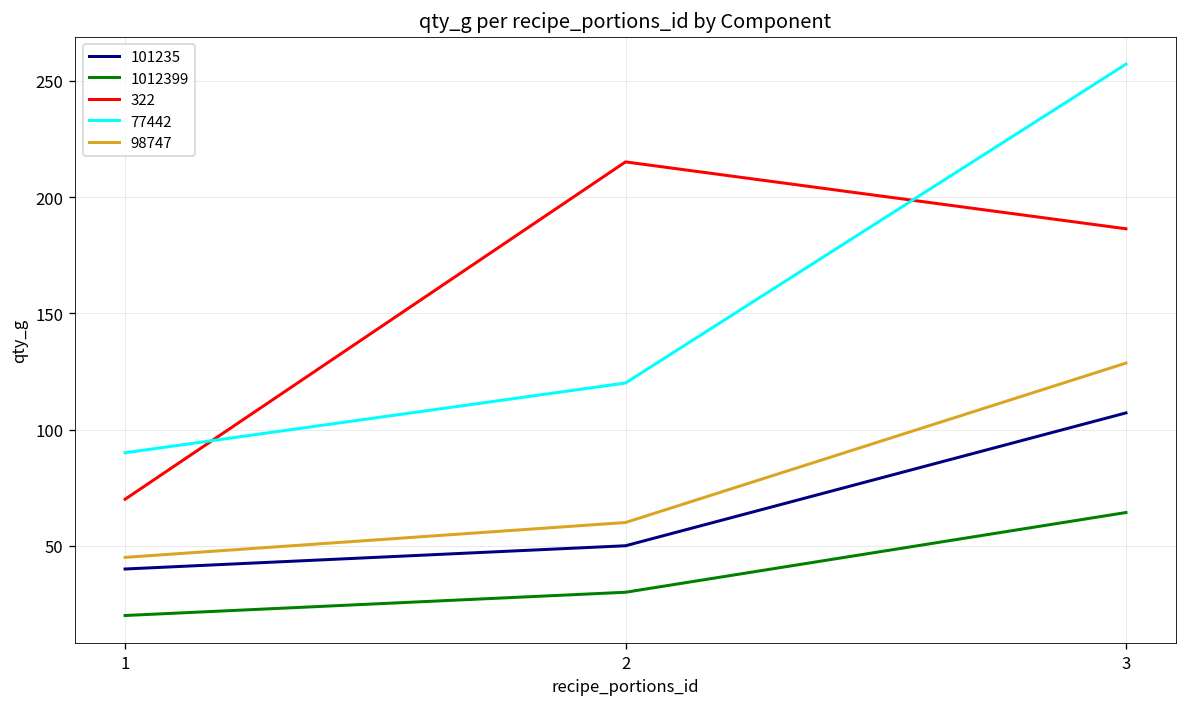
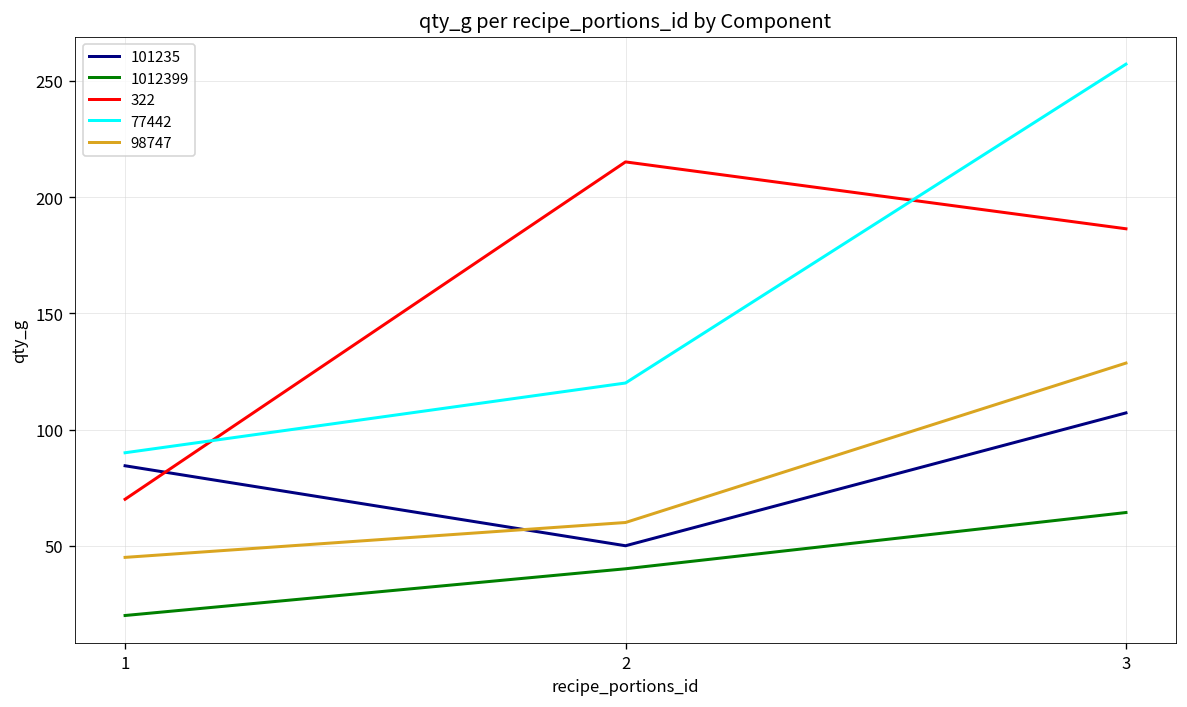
101235, 1: 40 -> 84
1012399, 2: 30 -> 40
